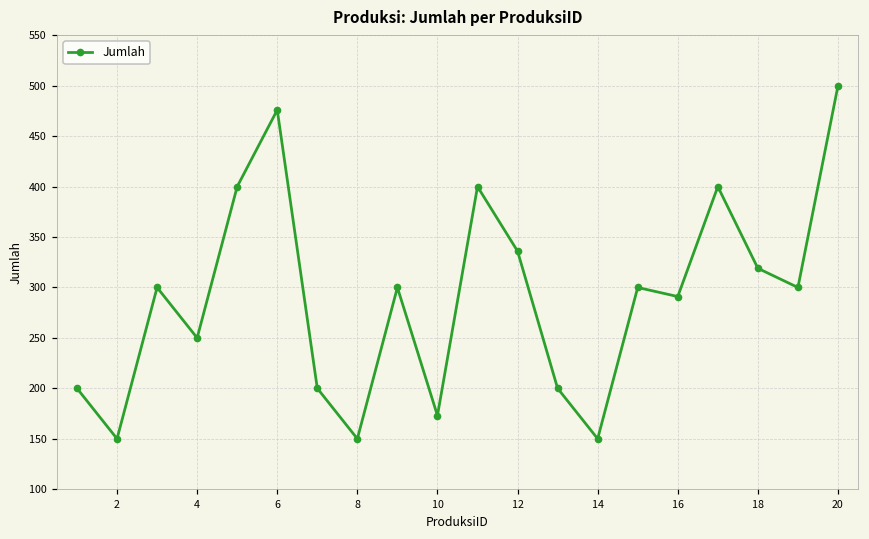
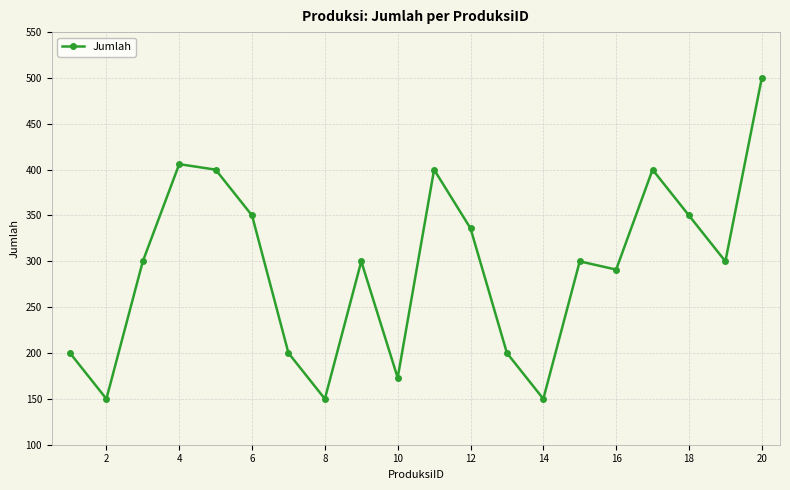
4: 250 -> 410
6: 480 -> 350
18: 320 -> 350
